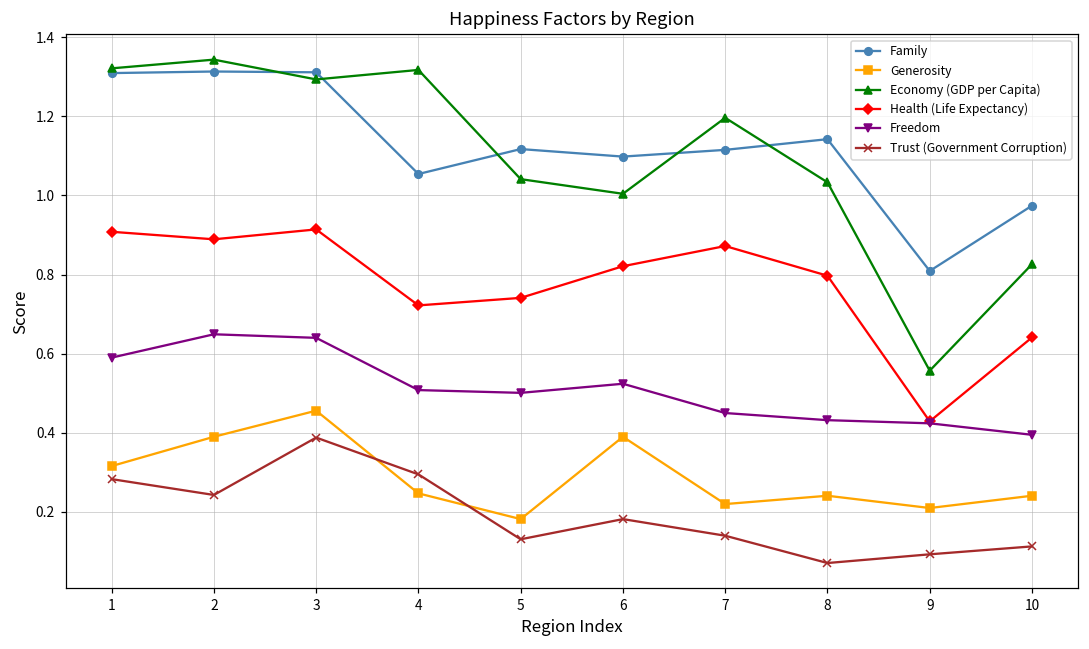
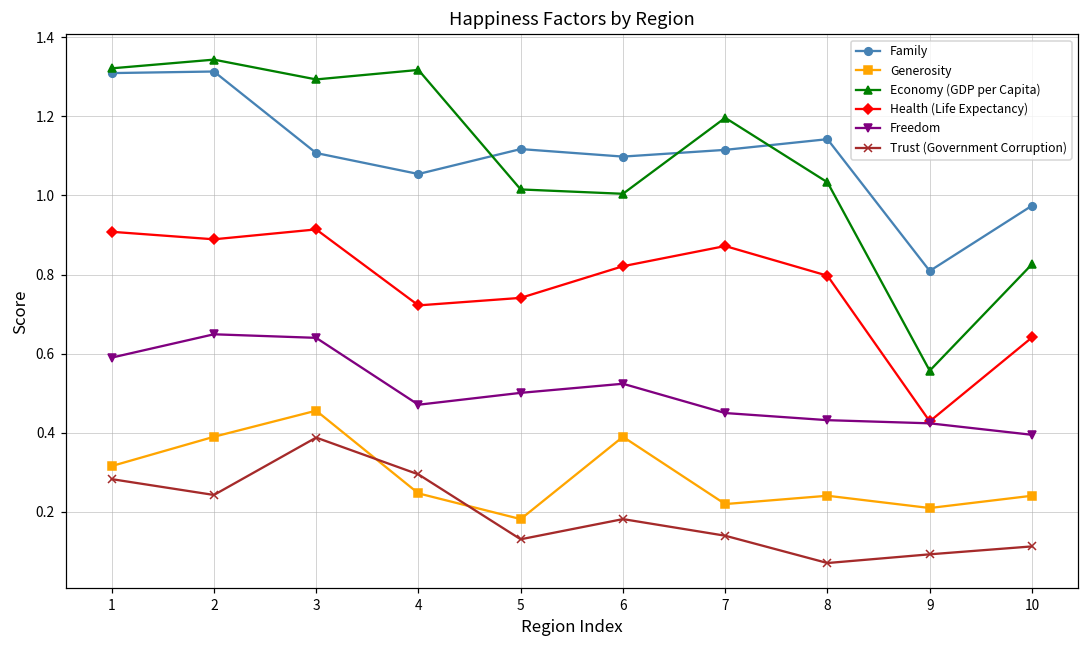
Family, 3: 1.31 -> 1.11
Freedom, 4: 0.51 -> 0.47
Economy (GDP per Capita), 5: 1.04 -> 1.02
